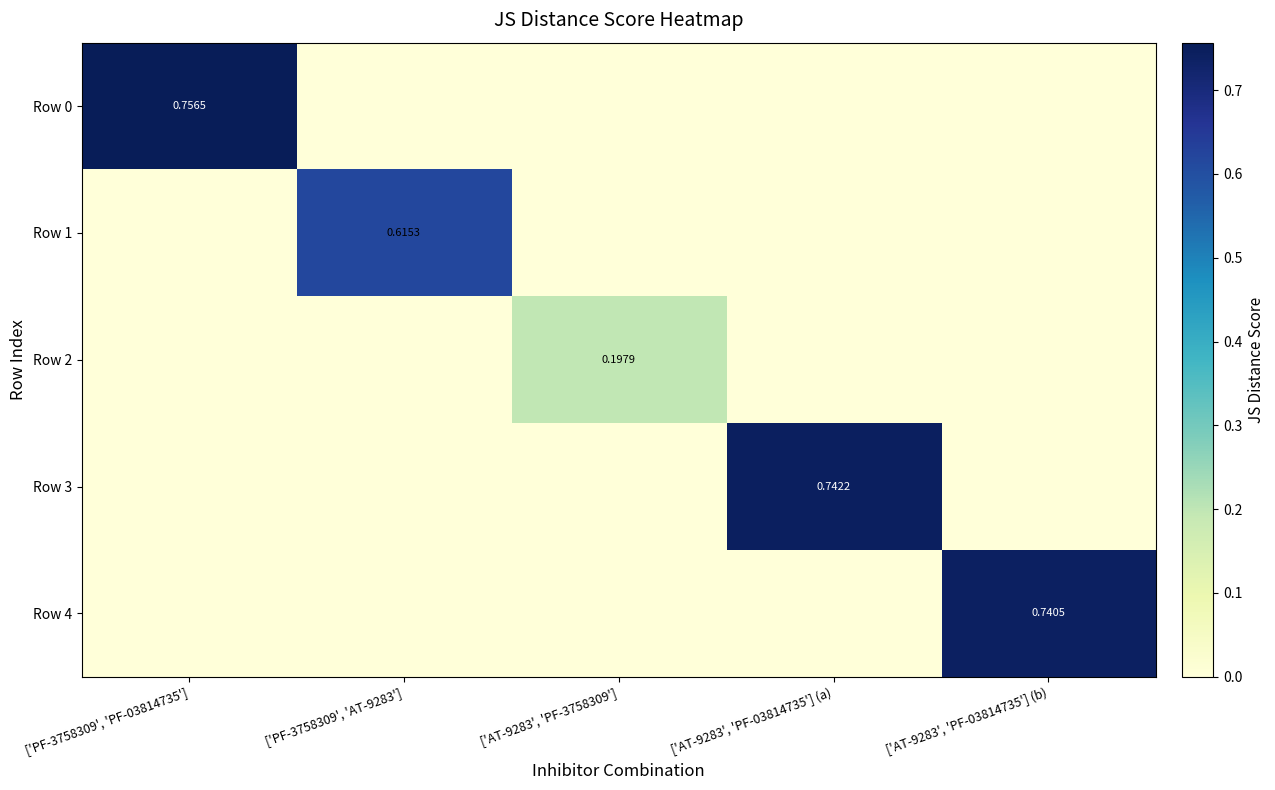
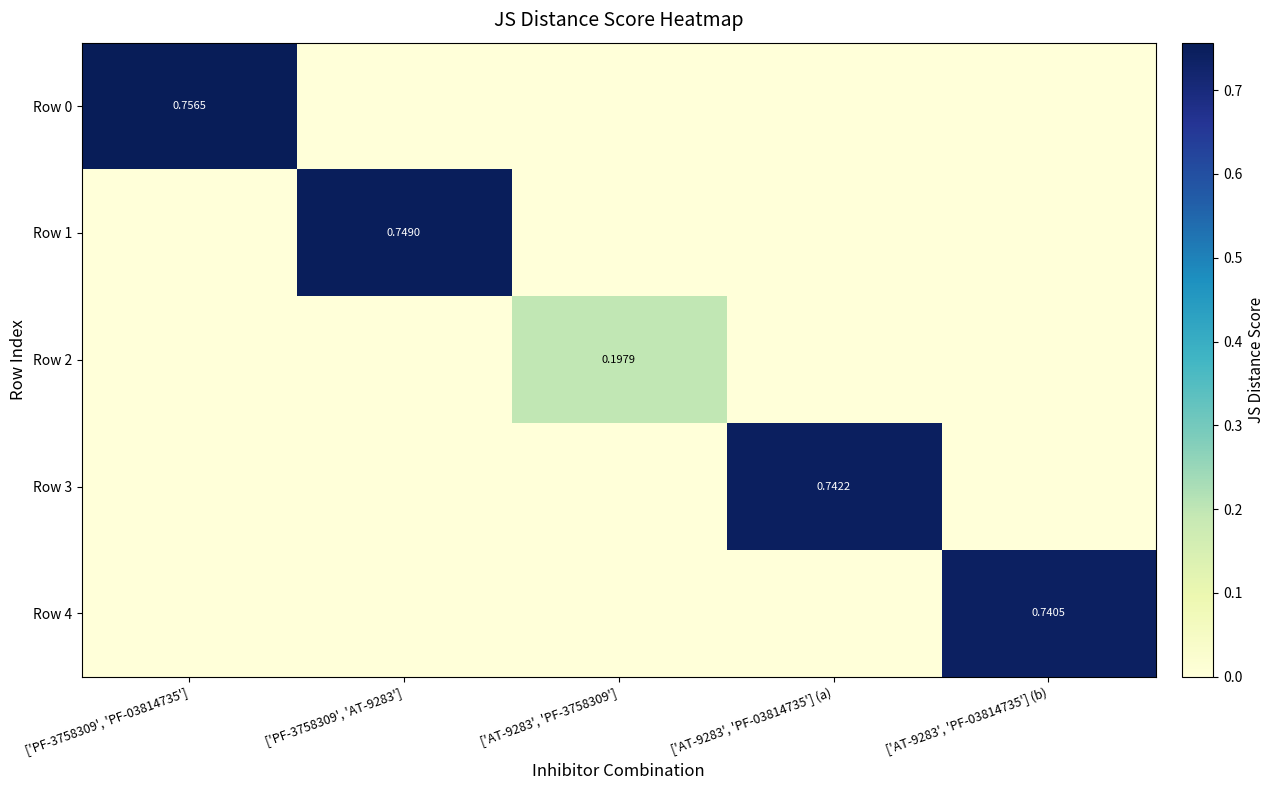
Row 1, ['PF-3758309', 'AT-9283']: 0.6153 -> 0.7490
